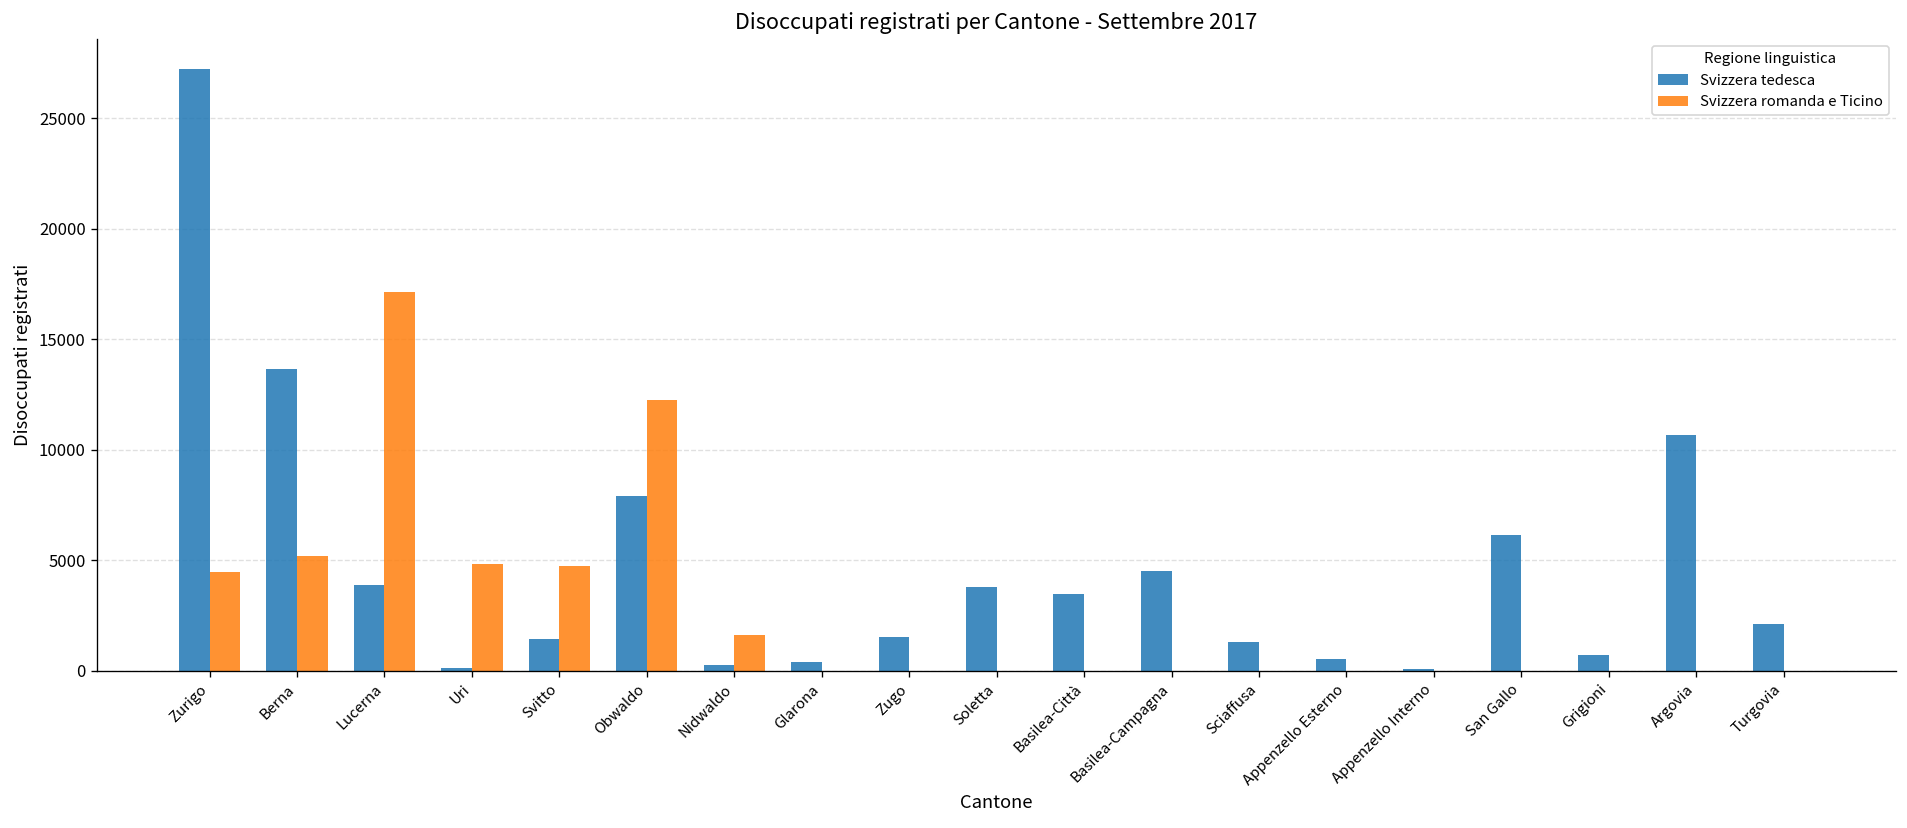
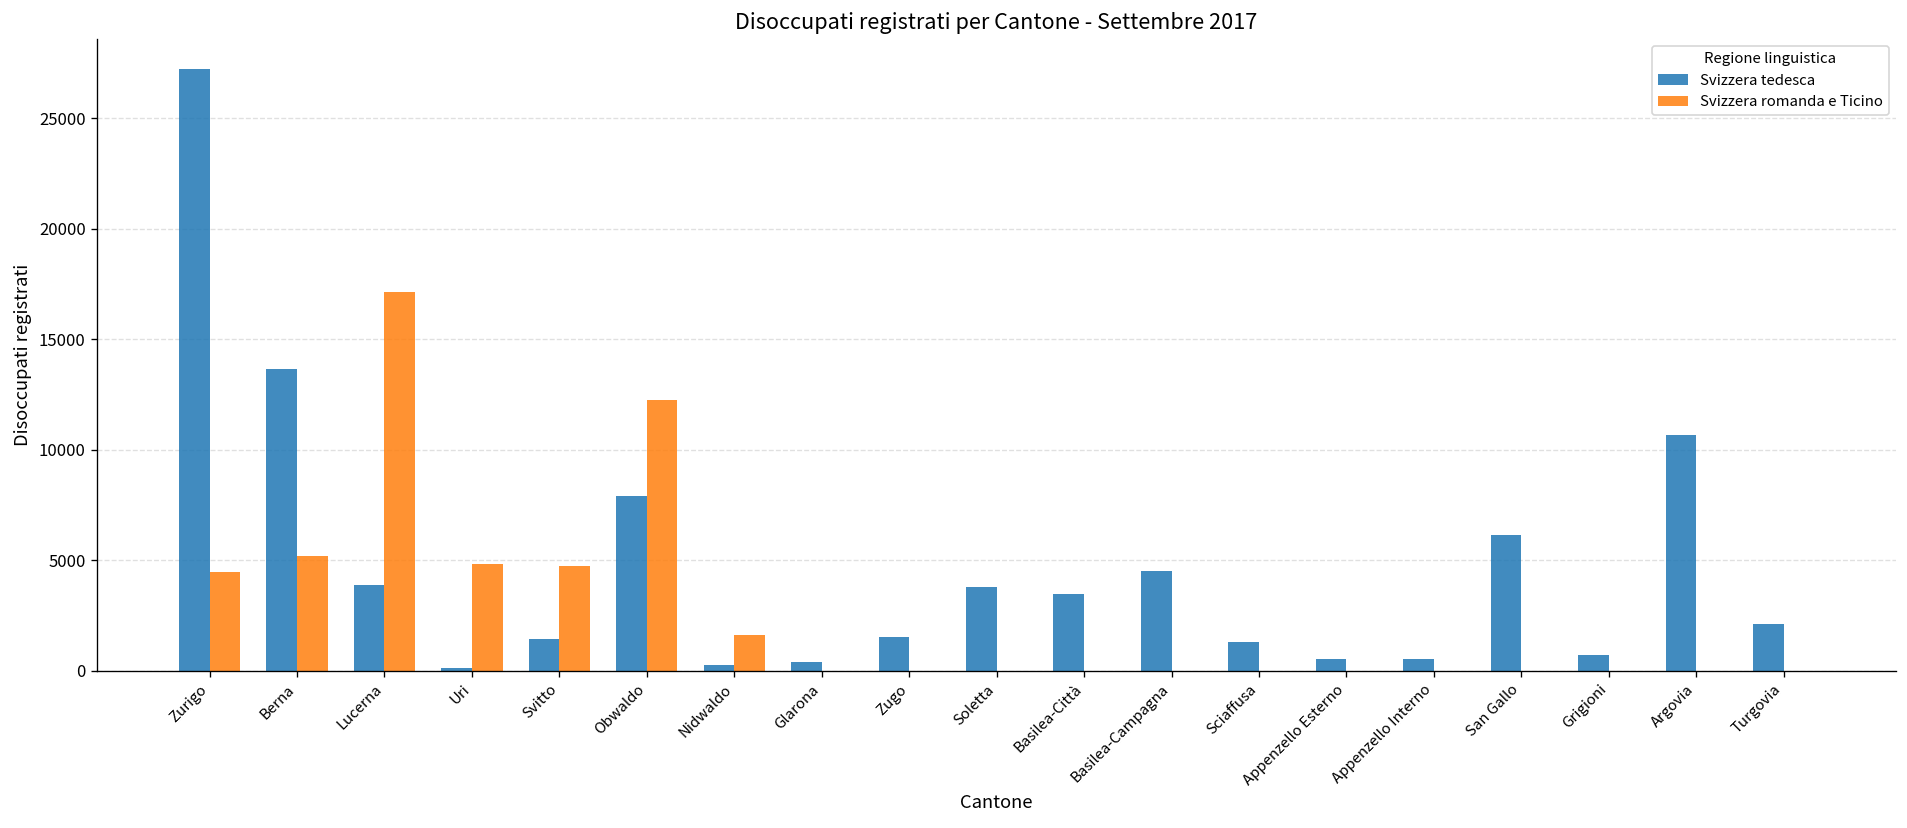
Svizzera tedesca, Appenzello Interno: 100 -> 500
